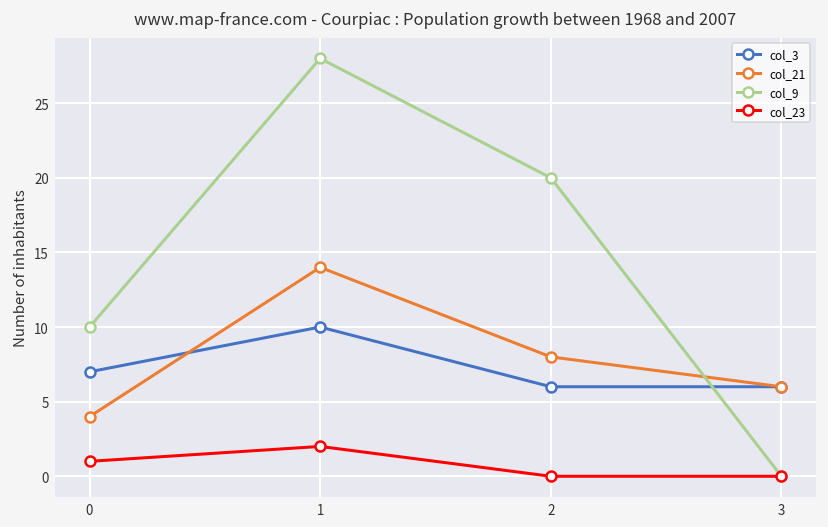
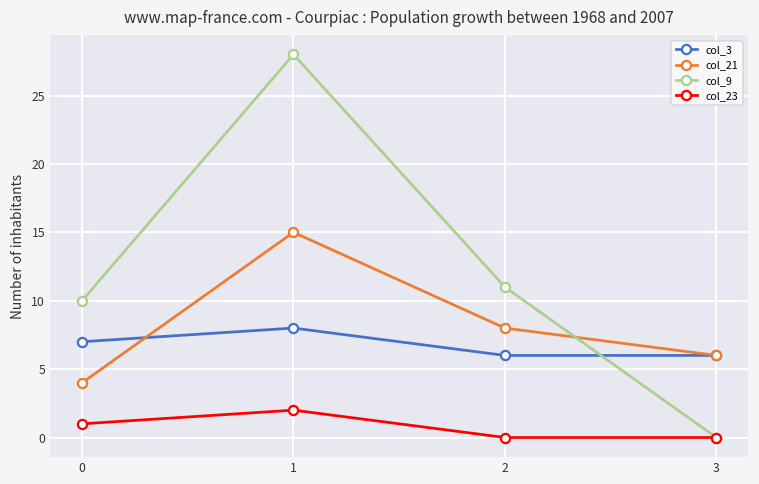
col_3, 1: 10 -> 8
col_21, 1: 14 -> 15
col_9, 2: 20 -> 11
